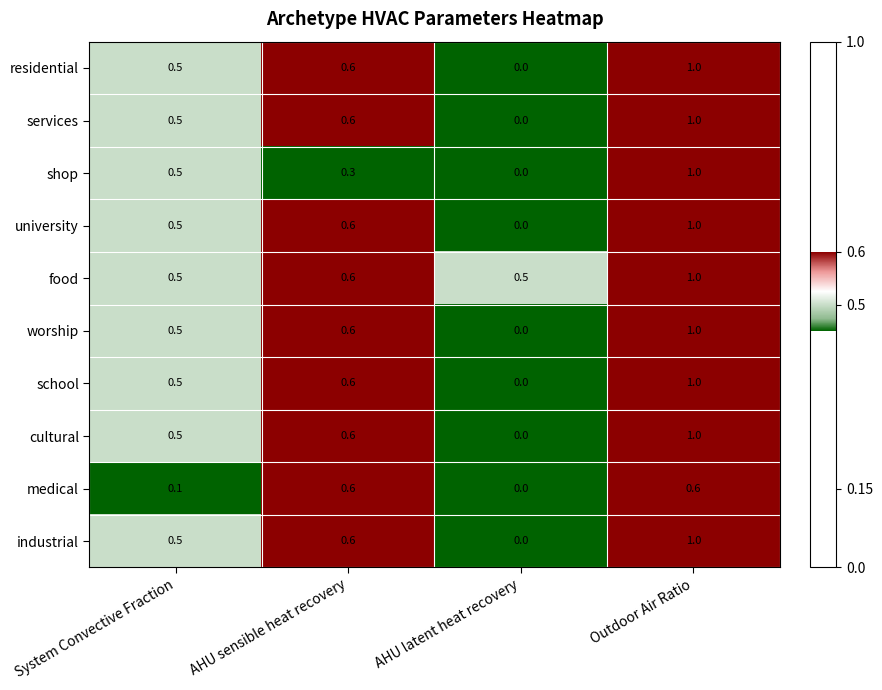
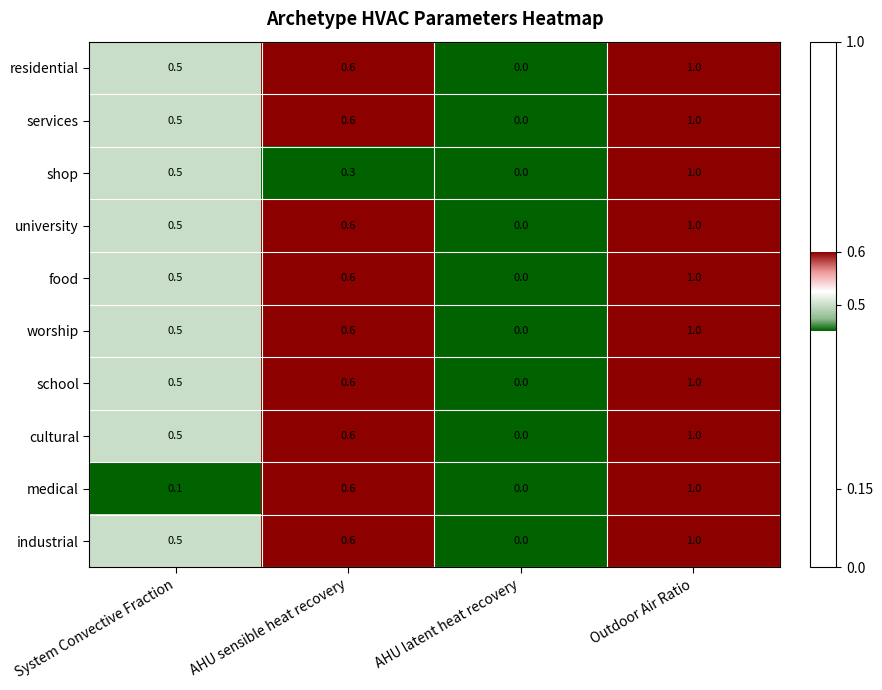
food, AHU latent heat recovery: 0.5 -> 0.0
medical, Outdoor Air Ratio: 0.6 -> 1.0
